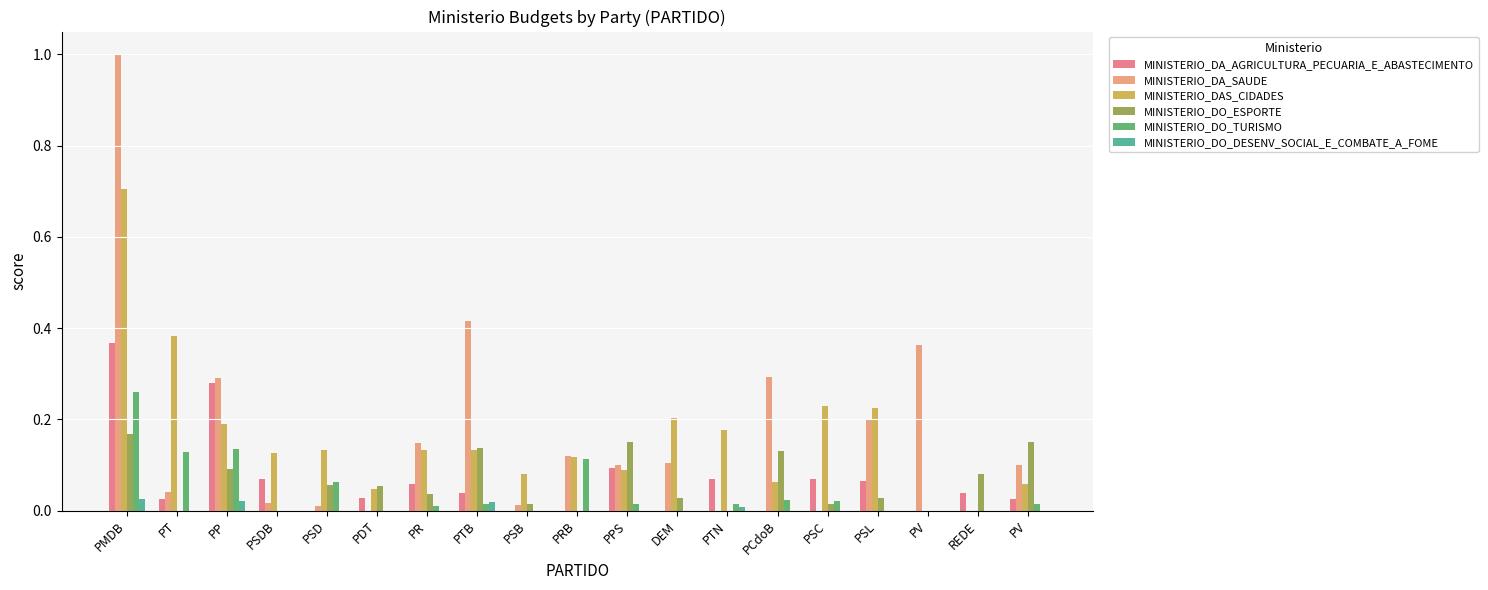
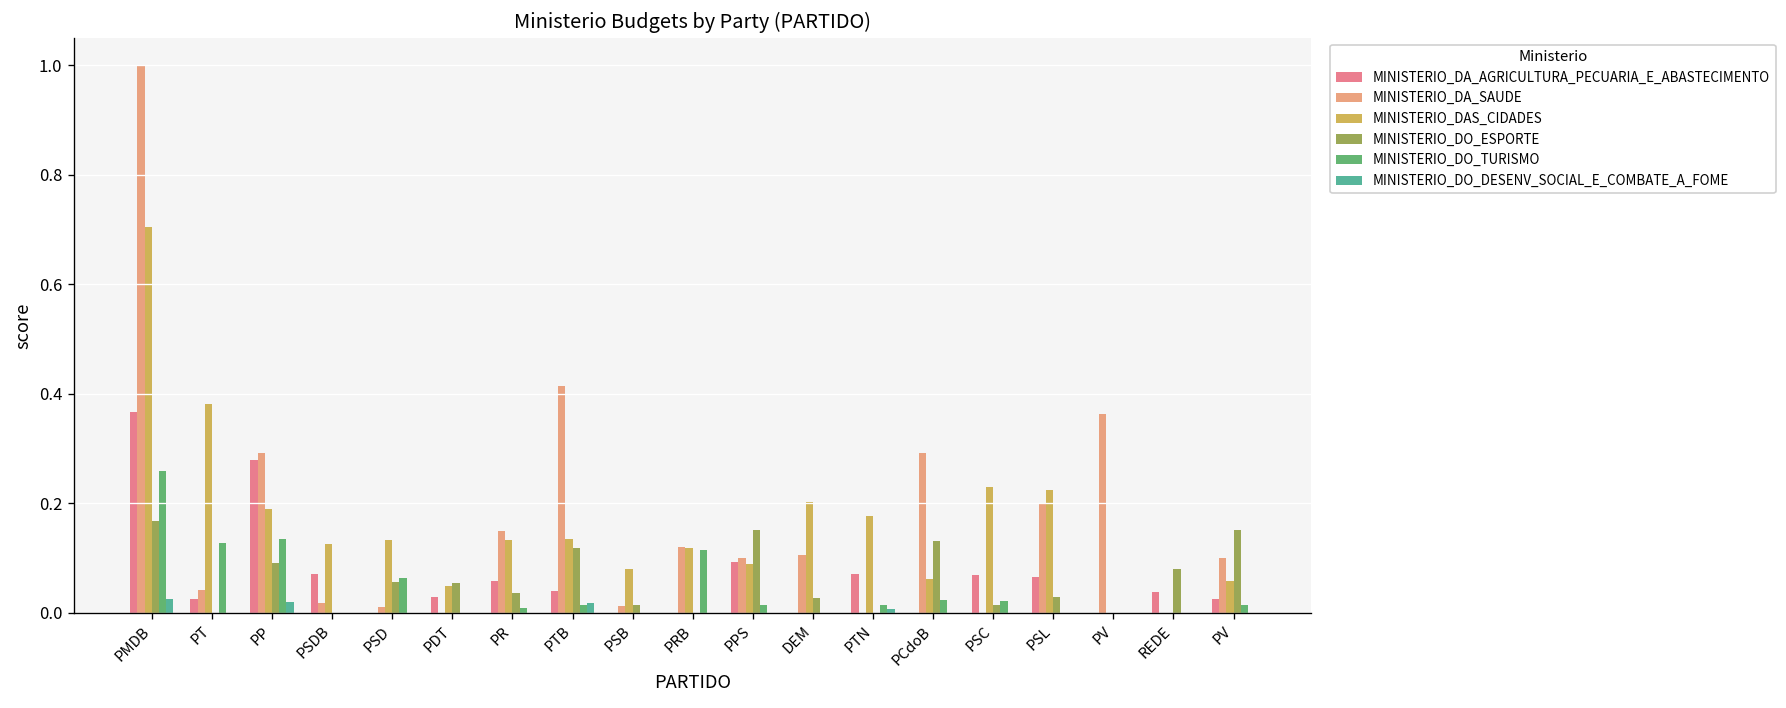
MINISTERIO_DO_ESPORTE, PTB: 0.14 -> 0.12
